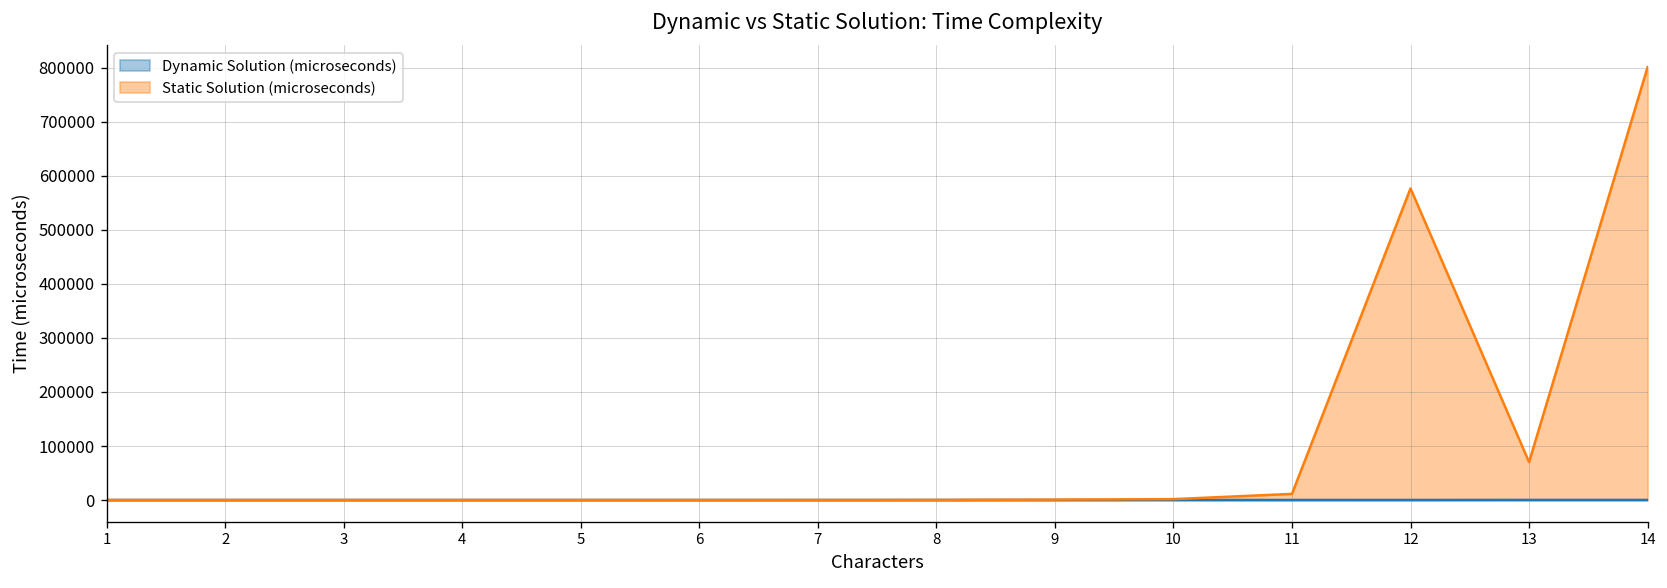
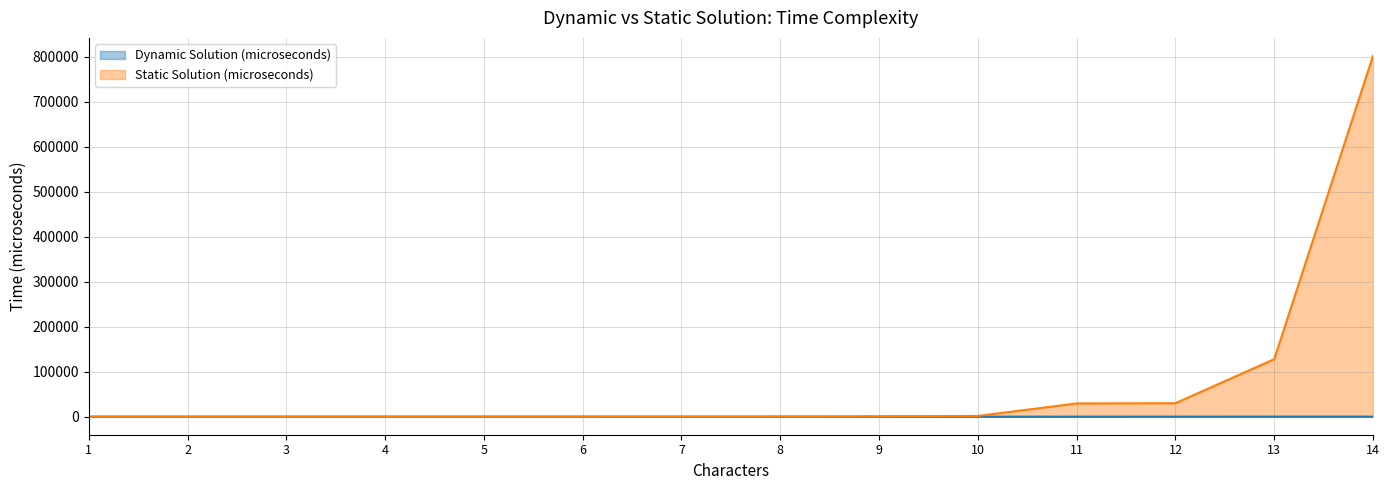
Static Solution (microseconds), 11: 10000 -> 30000
Static Solution (microseconds), 12: 580000 -> 30000
Static Solution (microseconds), 13: 70000 -> 130000
